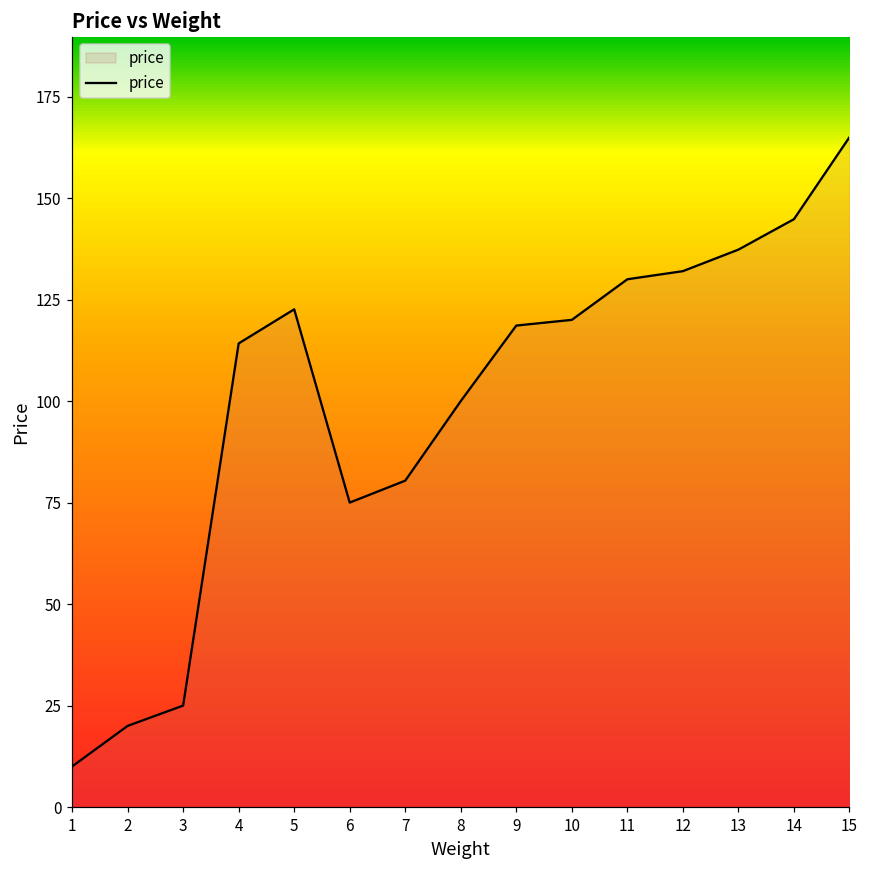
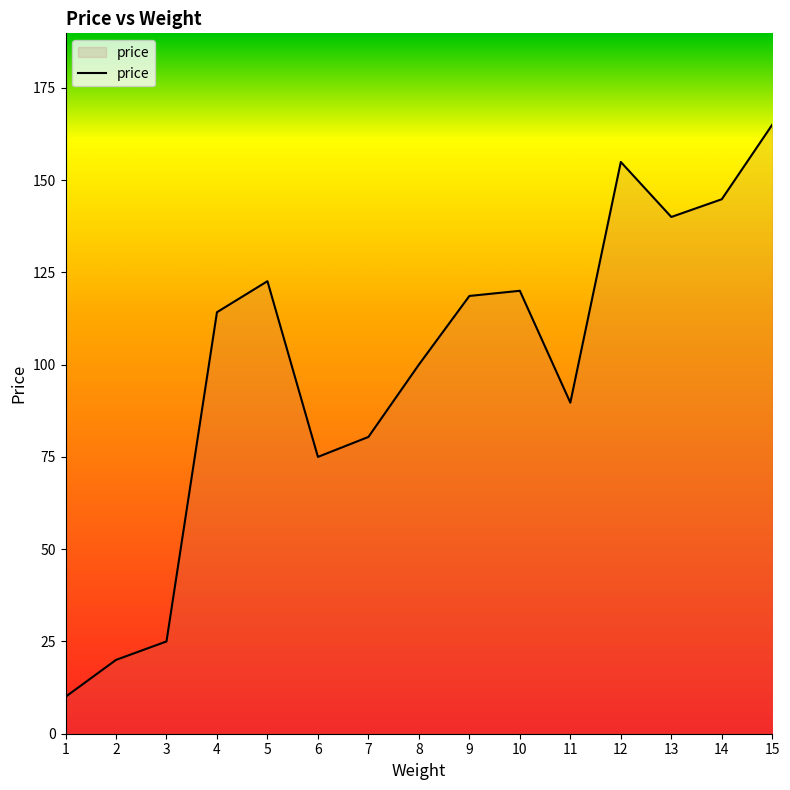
11: 130 -> 90
12: 132 -> 155
13: 137 -> 140
